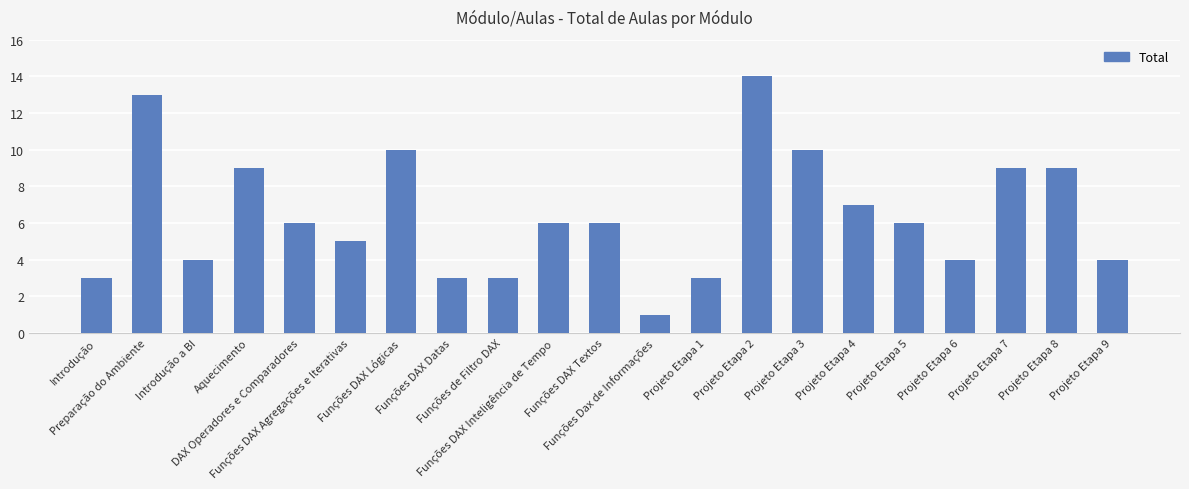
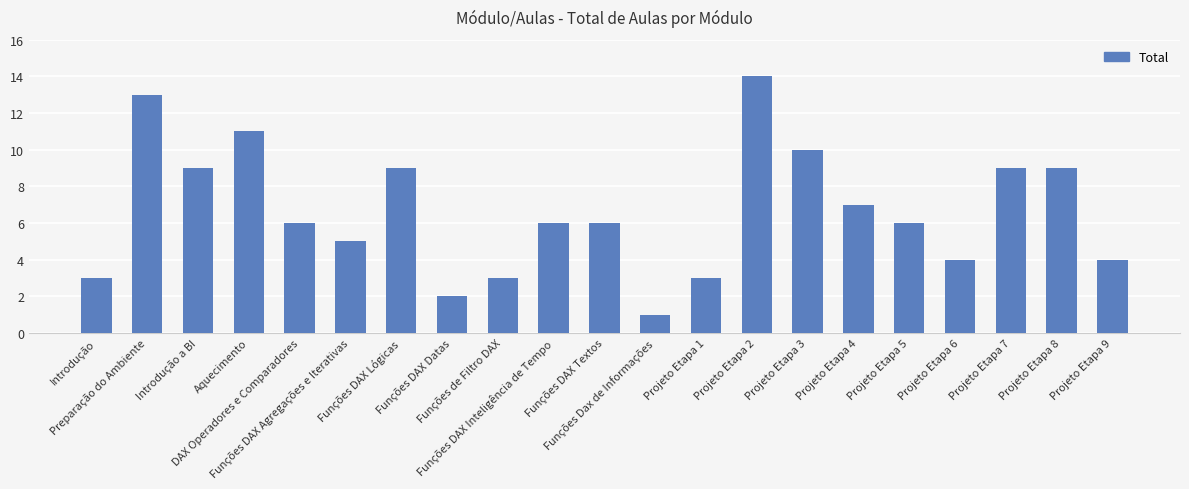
Introdução a BI: 4 -> 9
Aquecimento: 9 -> 11
Funções DAX Lógicas: 10 -> 9
Funções DAX Datas: 3 -> 2
